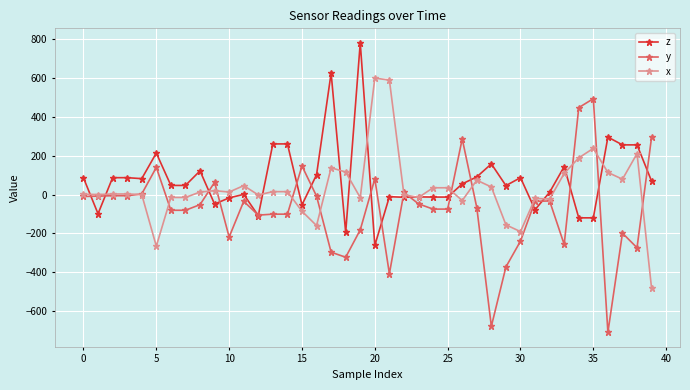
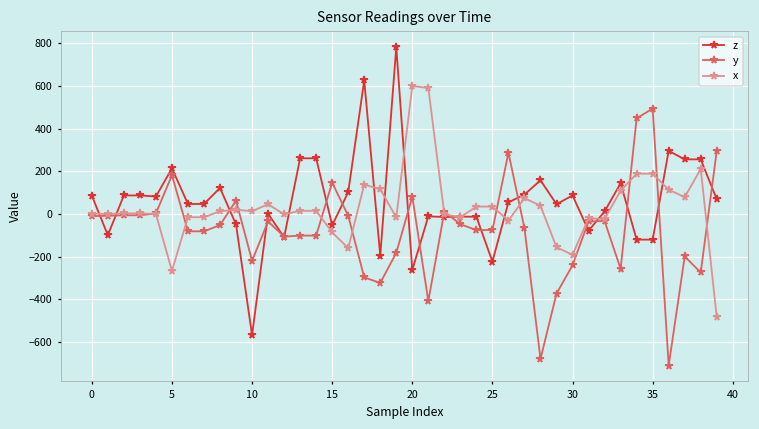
y, 5: 140 -> 180
z, 10: -20 -> -570
z, 25: -10 -> -220
x, 35: 240 -> 190
